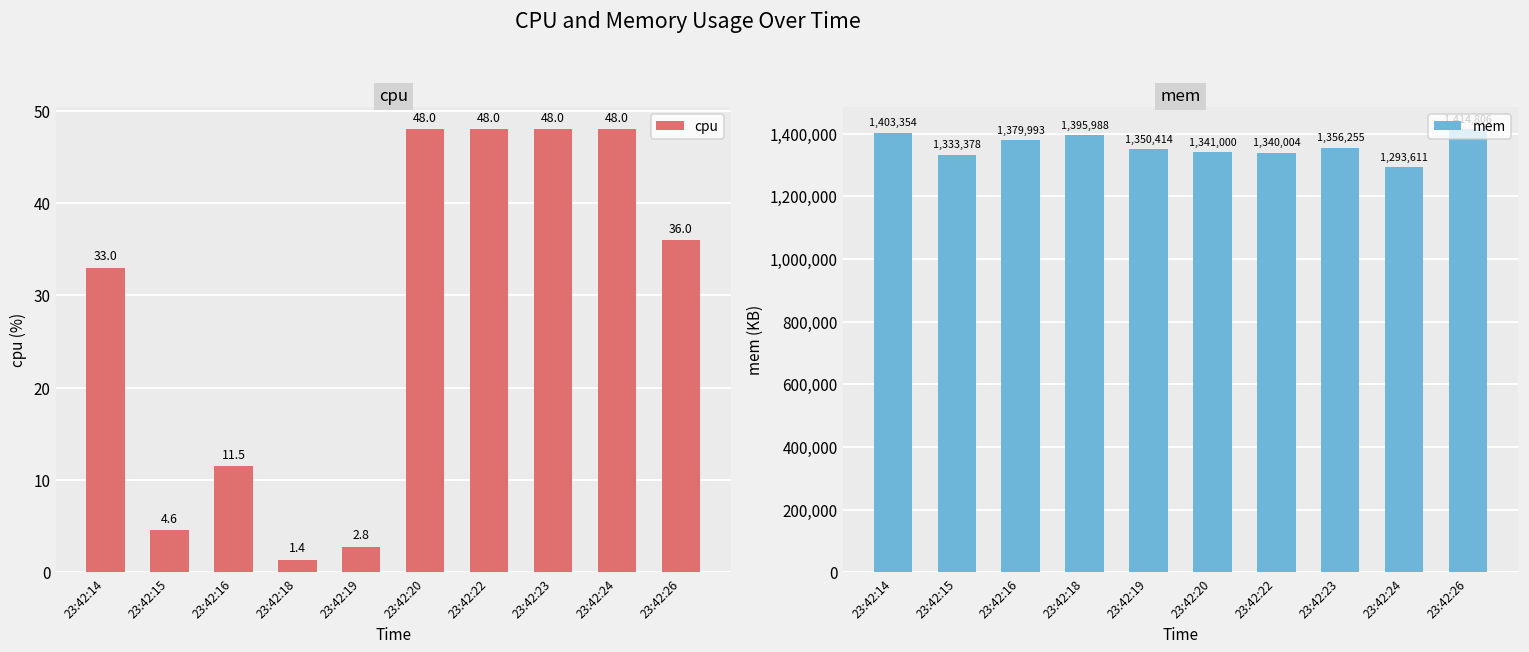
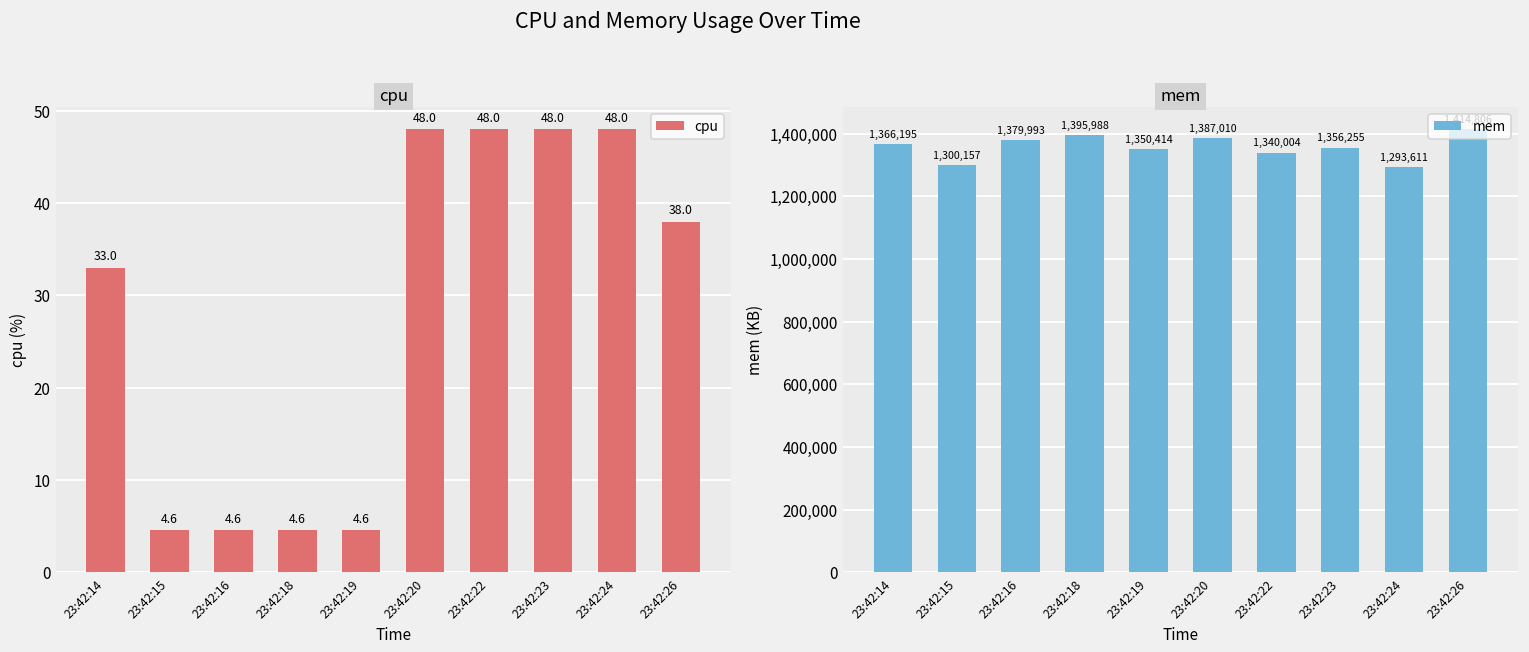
cpu, 23:42:16: 11.5 -> 4.6
cpu, 23:42:18: 1.4 -> 4.6
cpu, 23:42:19: 2.8 -> 4.6
cpu, 23:42:26: 36.0 -> 38.0
mem, 23:42:14: 1,403,354 -> 1,366,195
mem, 23:42:15: 1,333,378 -> 1,300,157
mem, 23:42:20: 1,341,000 -> 1,387,010
